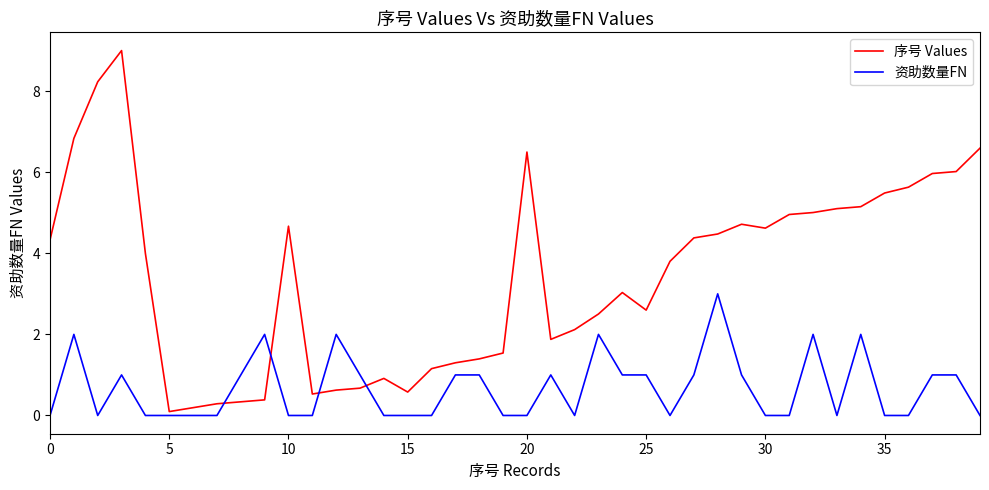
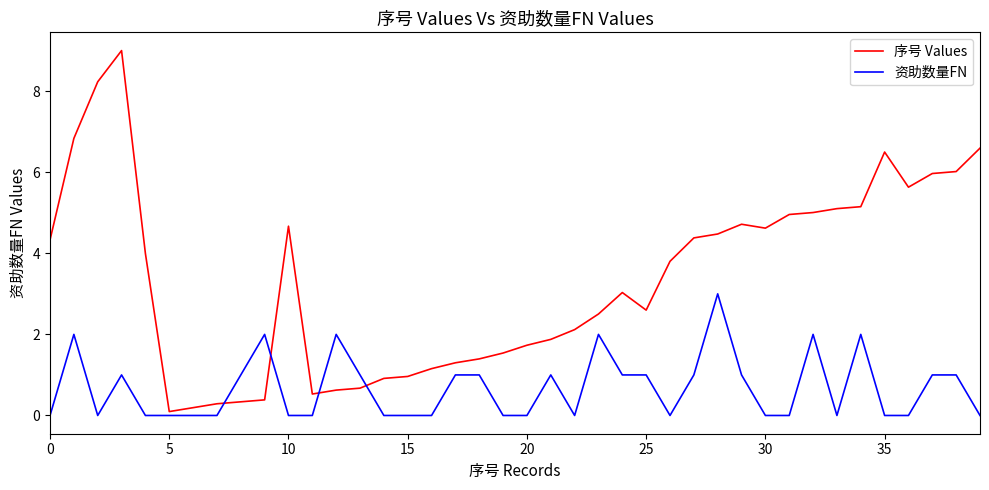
序号 Values, 15: 0.6 -> 1.0
序号 Values, 20: 6.5 -> 1.7
序号 Values, 35: 5.5 -> 6.5
